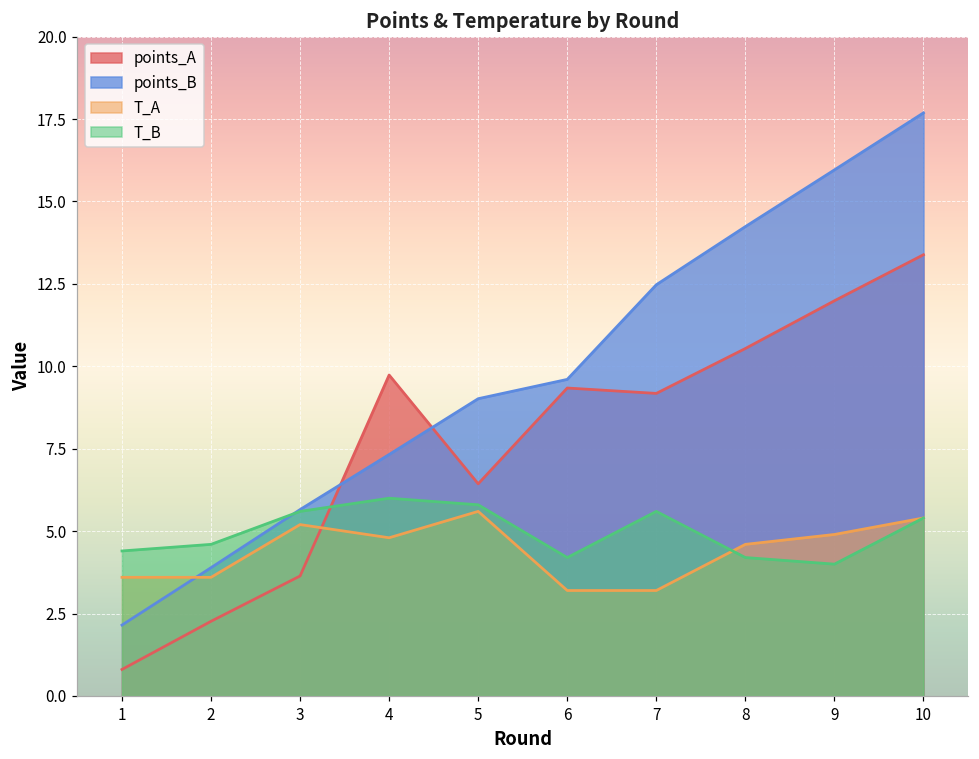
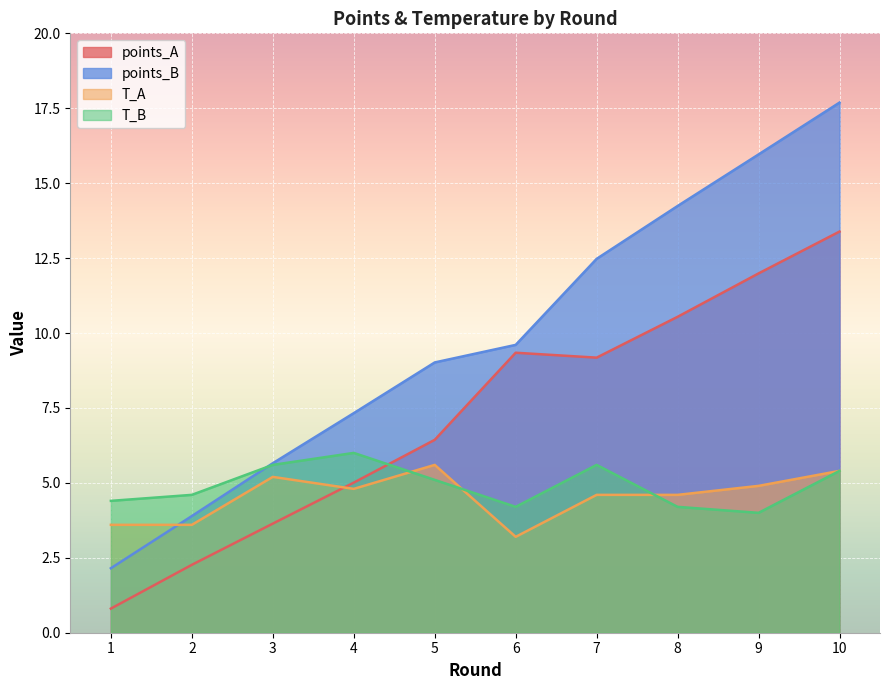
points_A, 4: 9.7 -> 5.0
T_B, 5: 5.8 -> 5.1
T_A, 7: 3.2 -> 4.6
